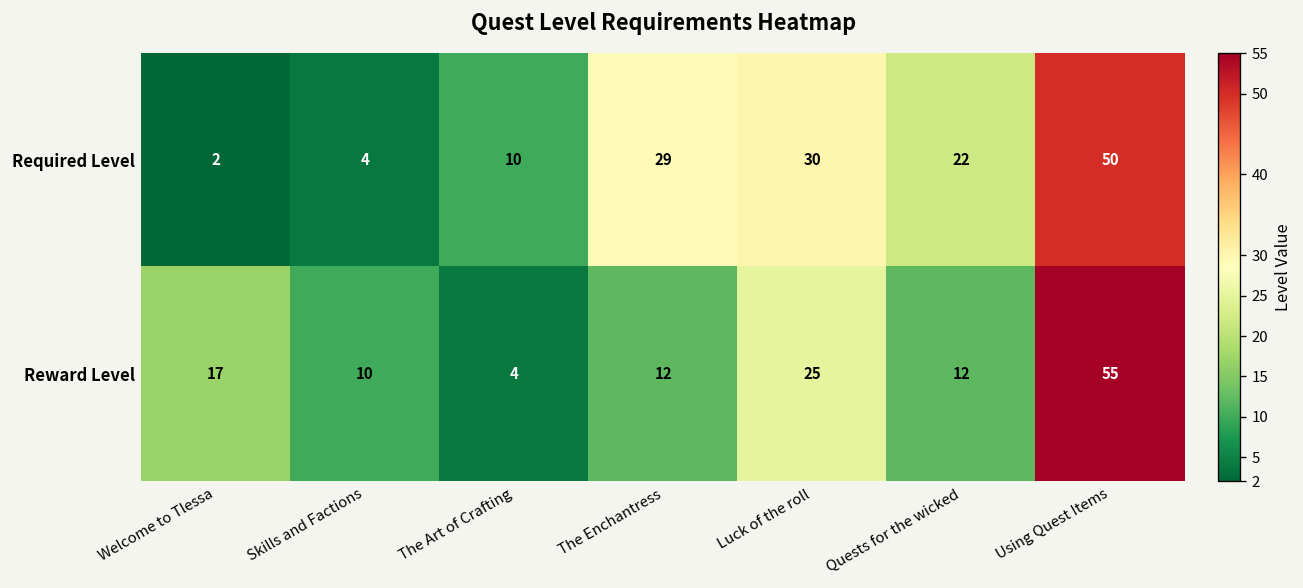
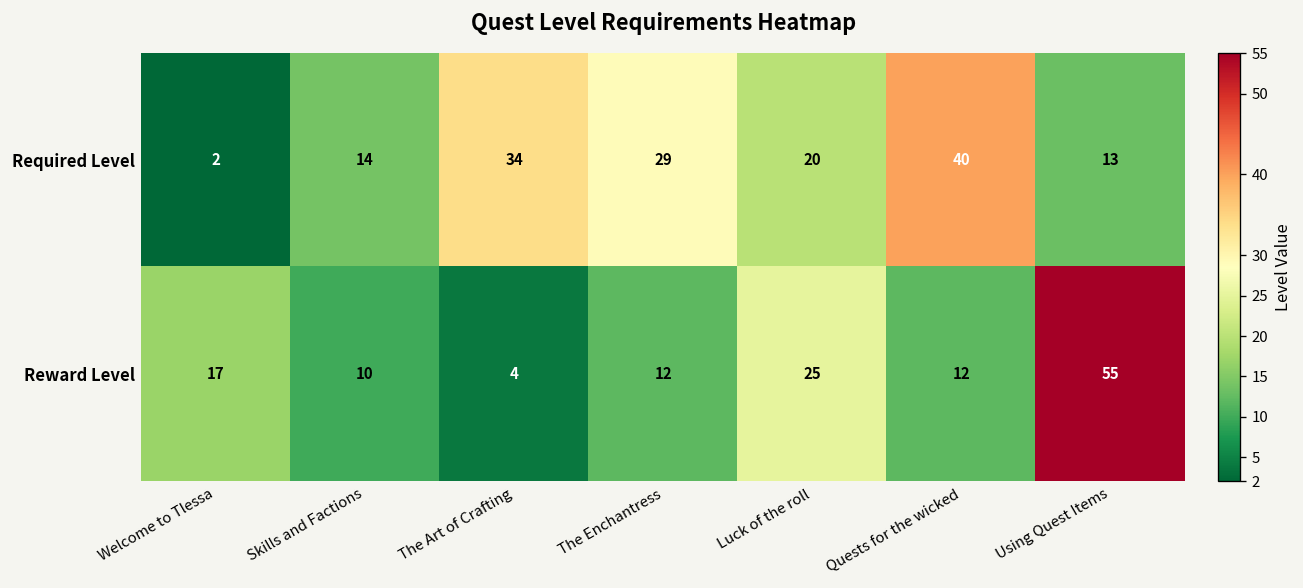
Required Level, Skills and Factions: 4 -> 14
Required Level, The Art of Crafting: 10 -> 34
Required Level, Luck of the roll: 30 -> 20
Required Level, Quests for the wicked: 22 -> 40
Required Level, Using Quest Items: 50 -> 13
